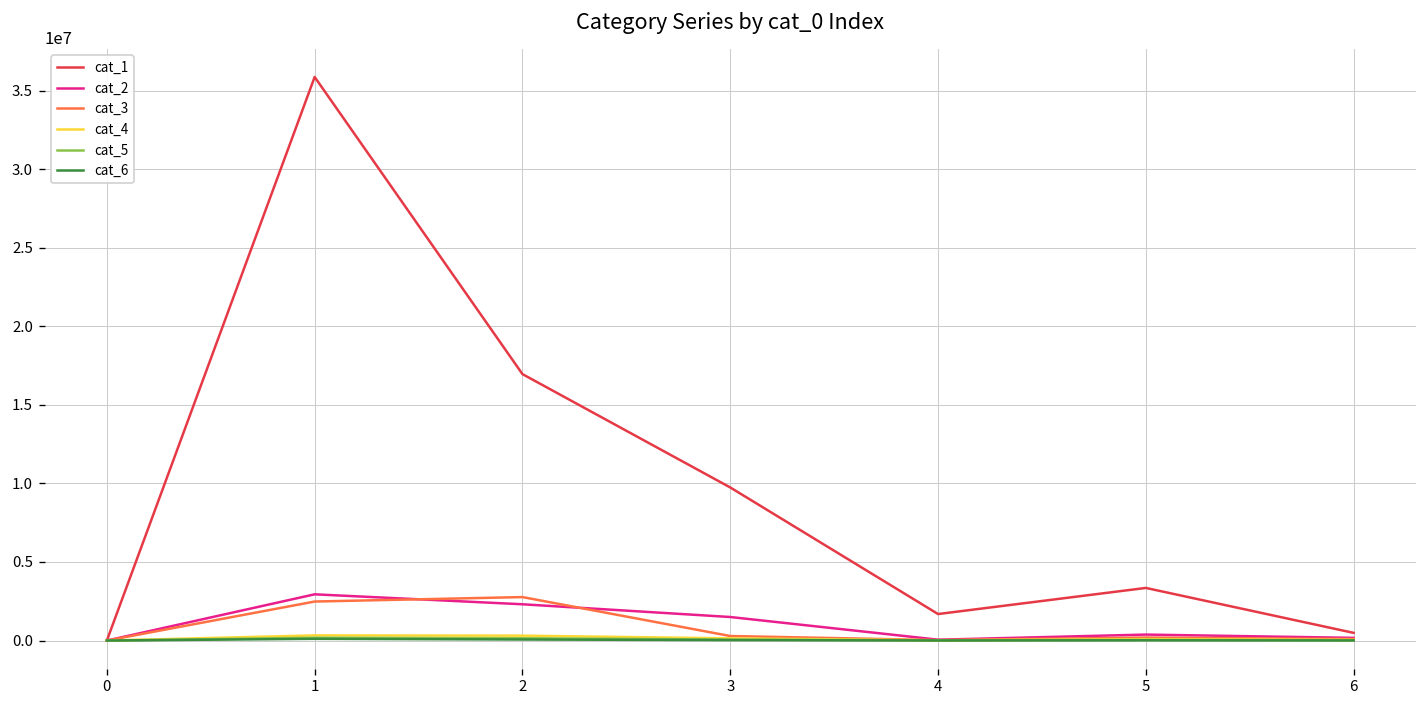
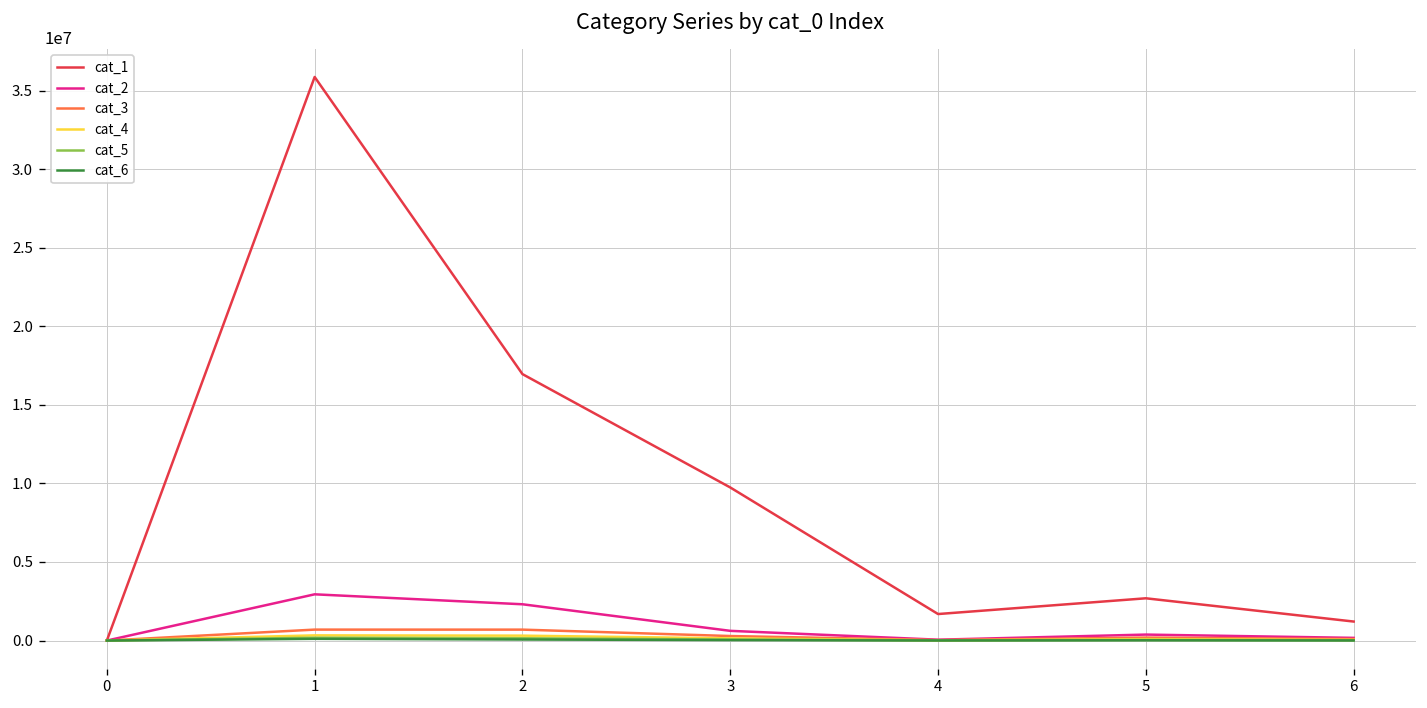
cat_3, 1: 2500000 -> 700000
cat_3, 2: 2800000 -> 700000
cat_2, 3: 1500000 -> 600000
cat_1, 5: 3300000 -> 2700000
cat_1, 6: 500000 -> 1200000
